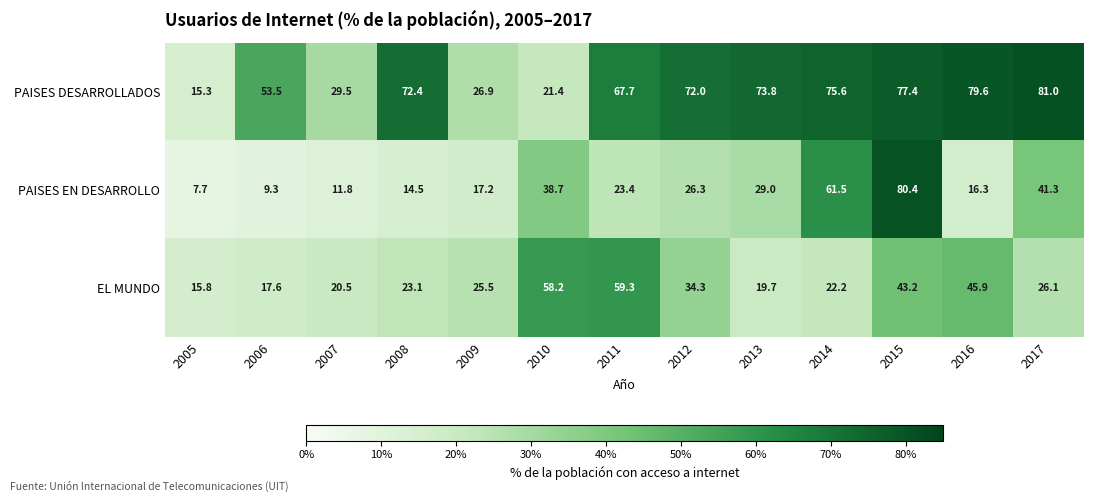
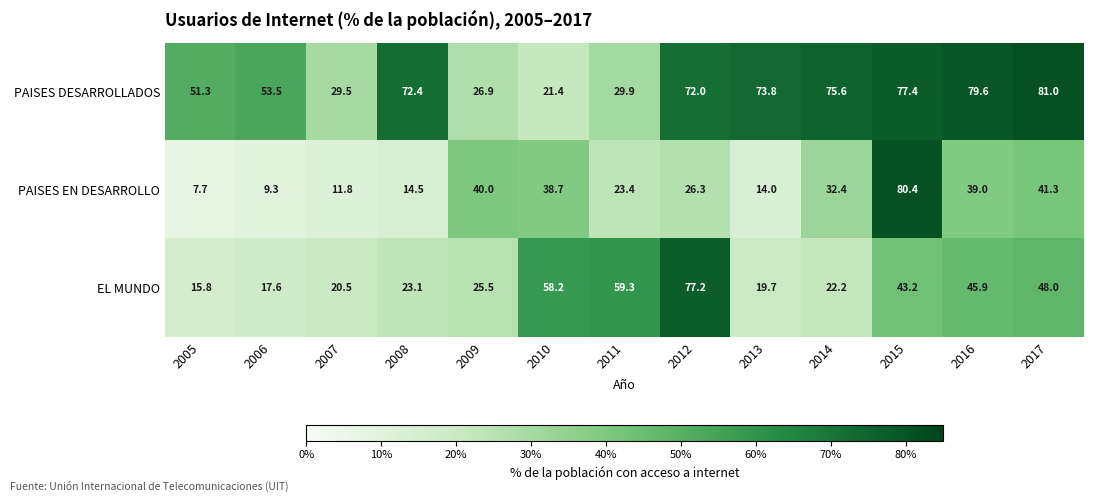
PAISES DESARROLLADOS, 2005: 15.3 -> 51.3
PAISES DESARROLLADOS, 2011: 67.7 -> 29.9
PAISES EN DESARROLLO, 2009: 17.2 -> 40.0
PAISES EN DESARROLLO, 2013: 29.0 -> 14.0
PAISES EN DESARROLLO, 2014: 61.5 -> 32.4
PAISES EN DESARROLLO, 2016: 16.3 -> 39.0
EL MUNDO, 2012: 34.3 -> 77.2
EL MUNDO, 2017: 26.1 -> 48.0
